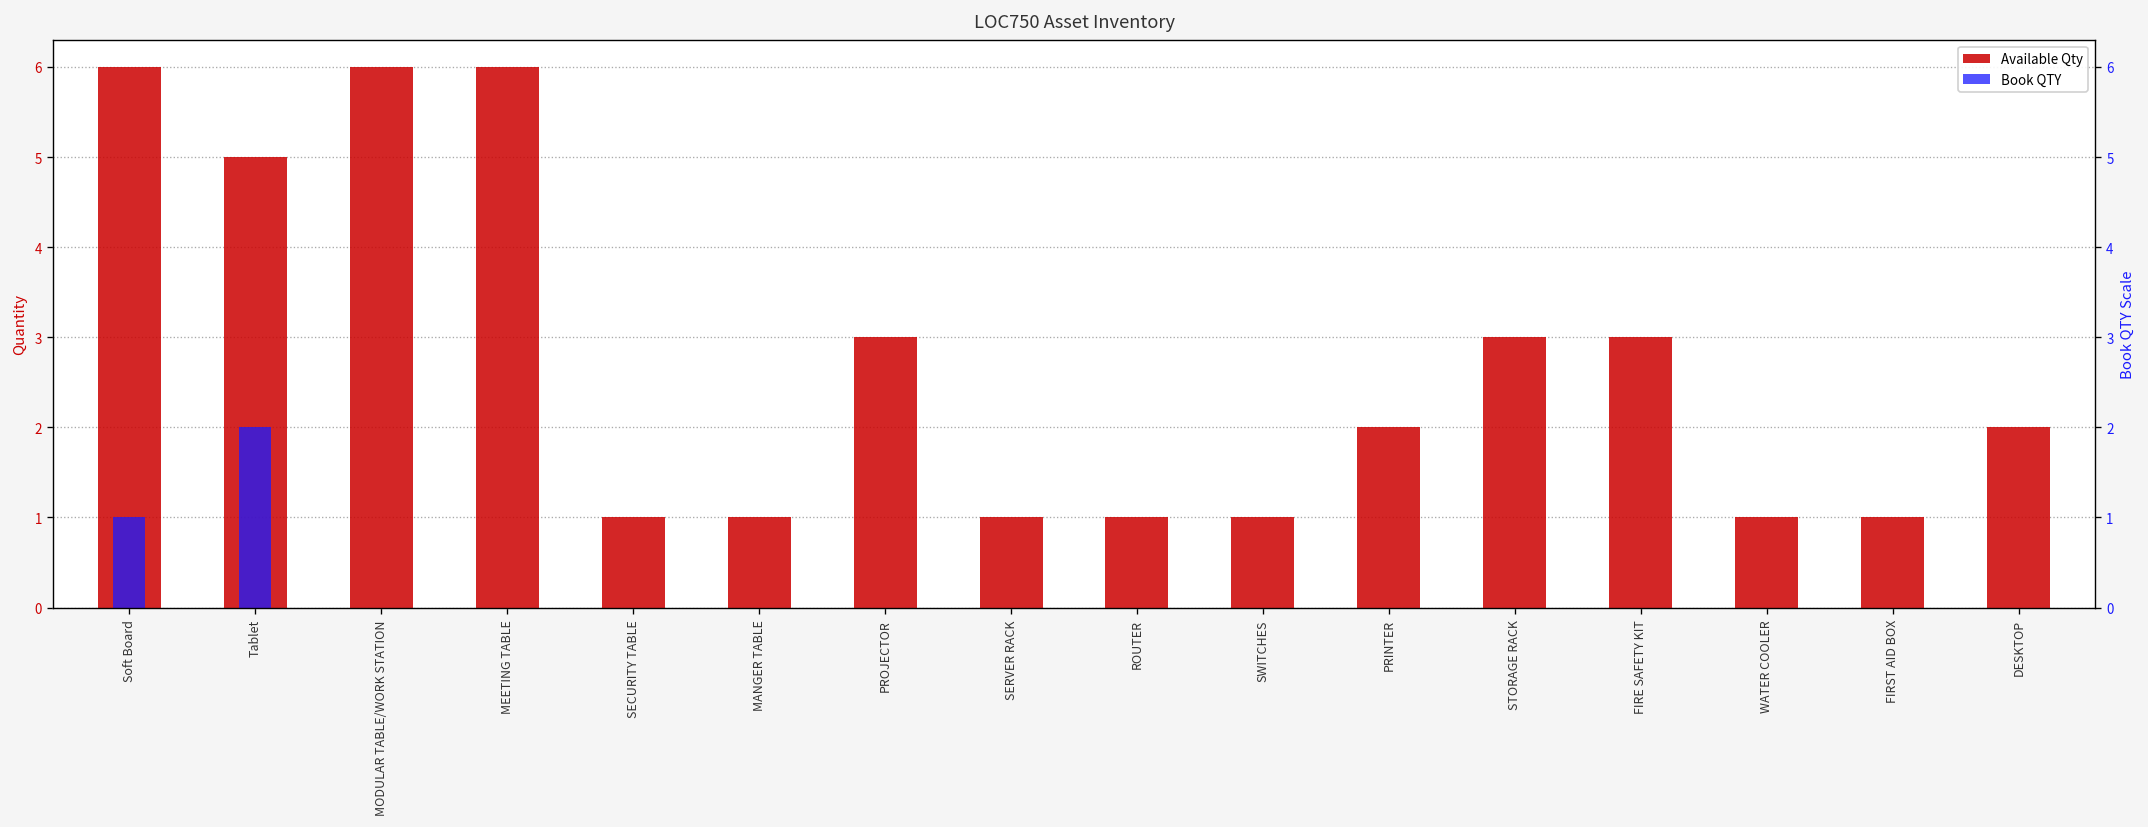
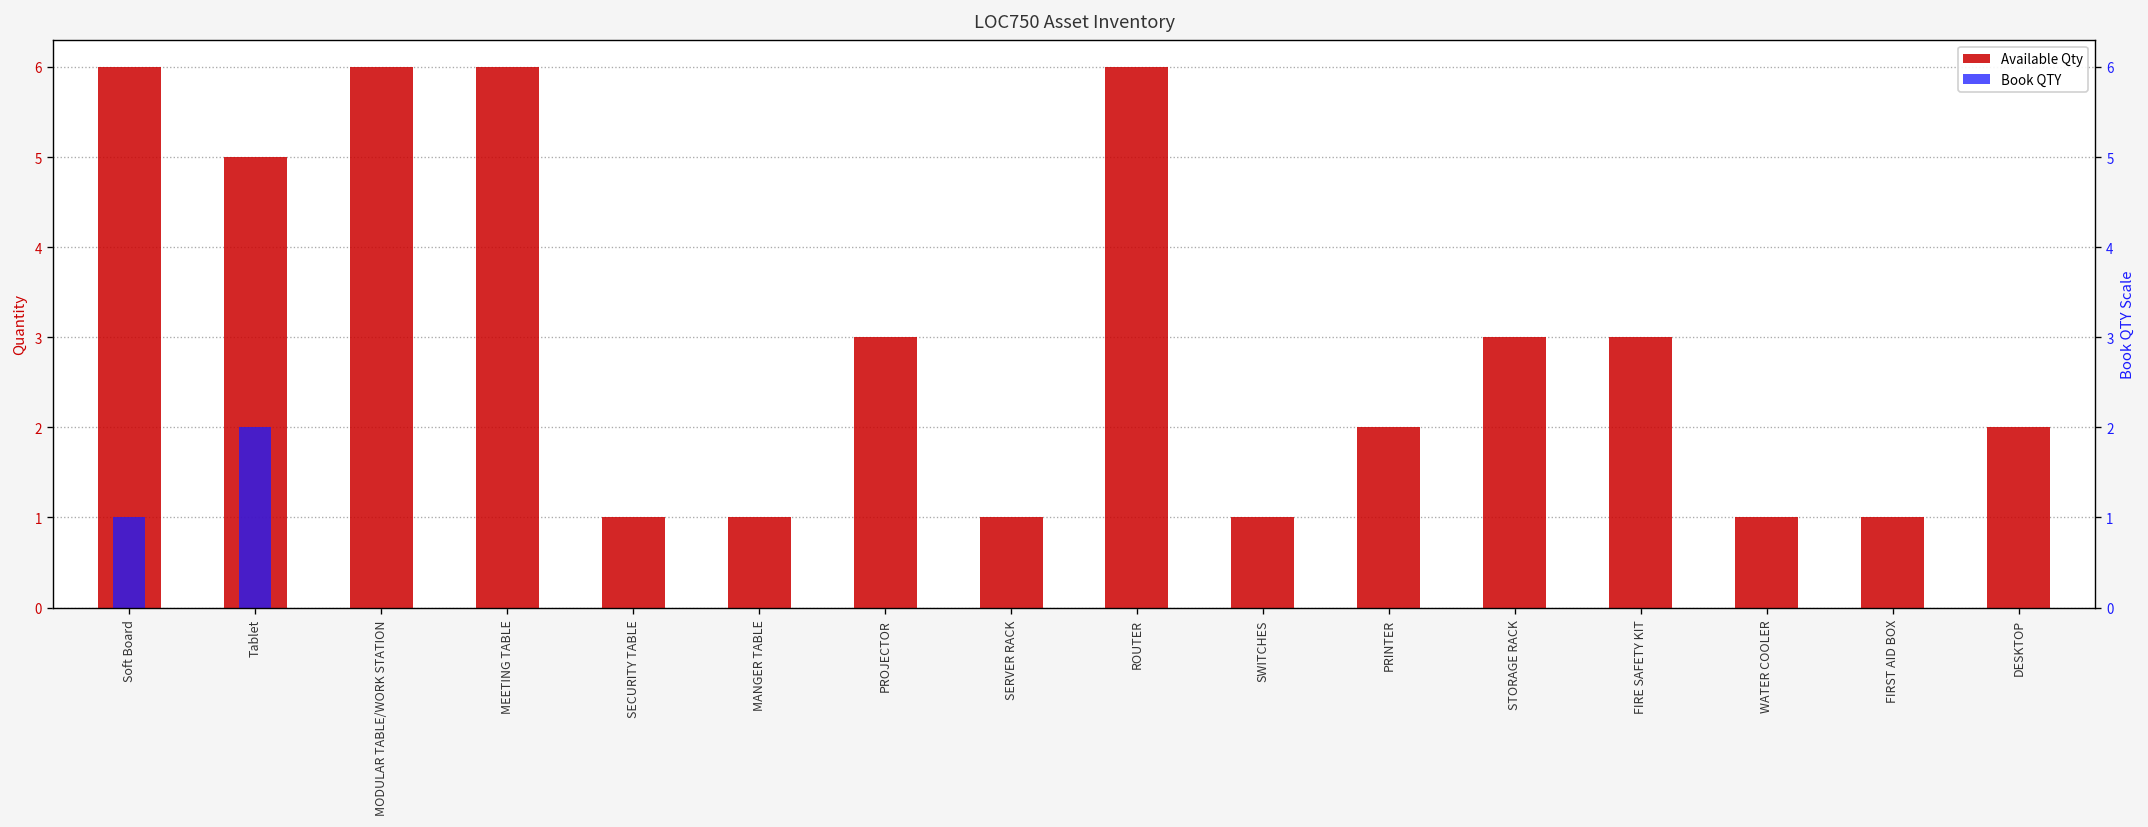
Available Qty, ROUTER: 1 -> 6
